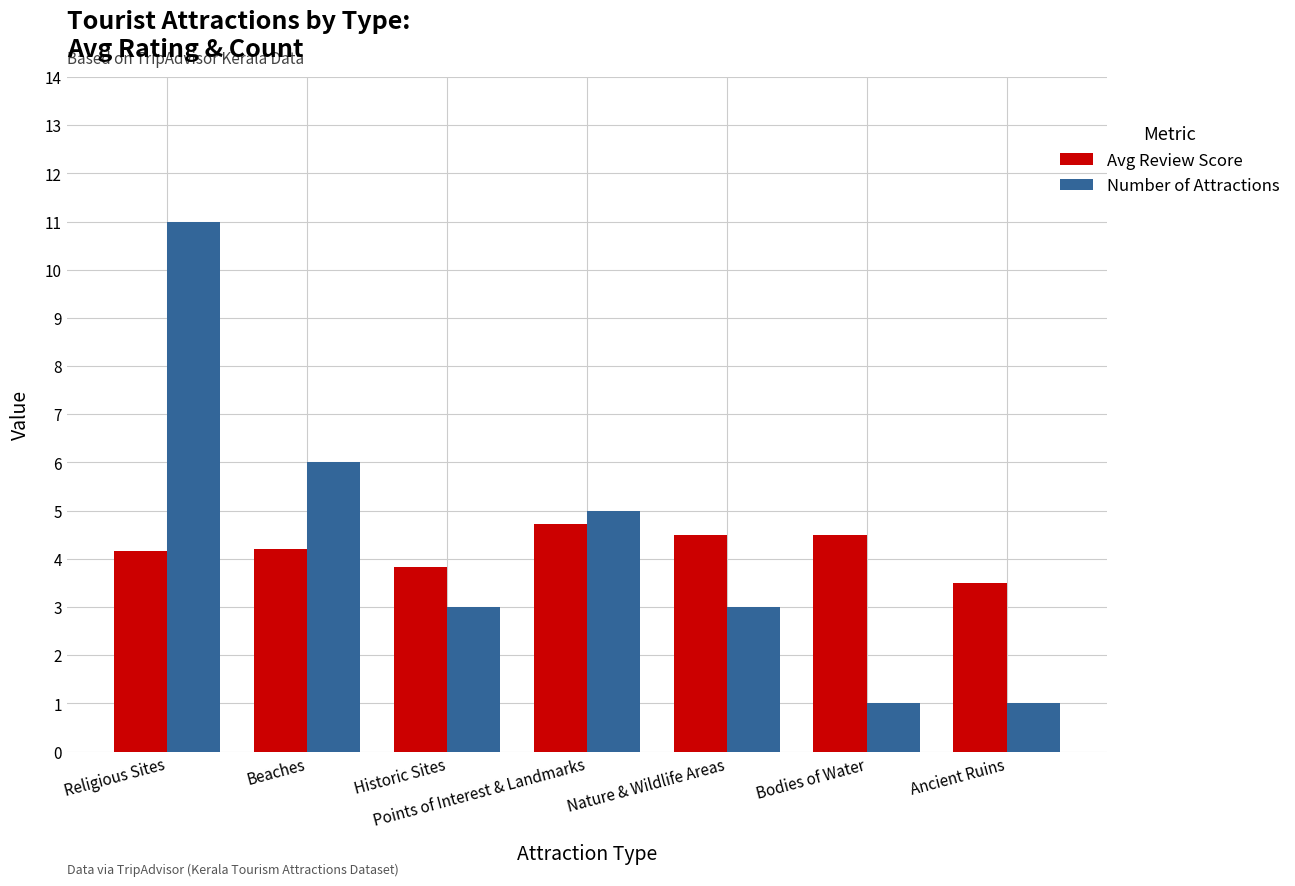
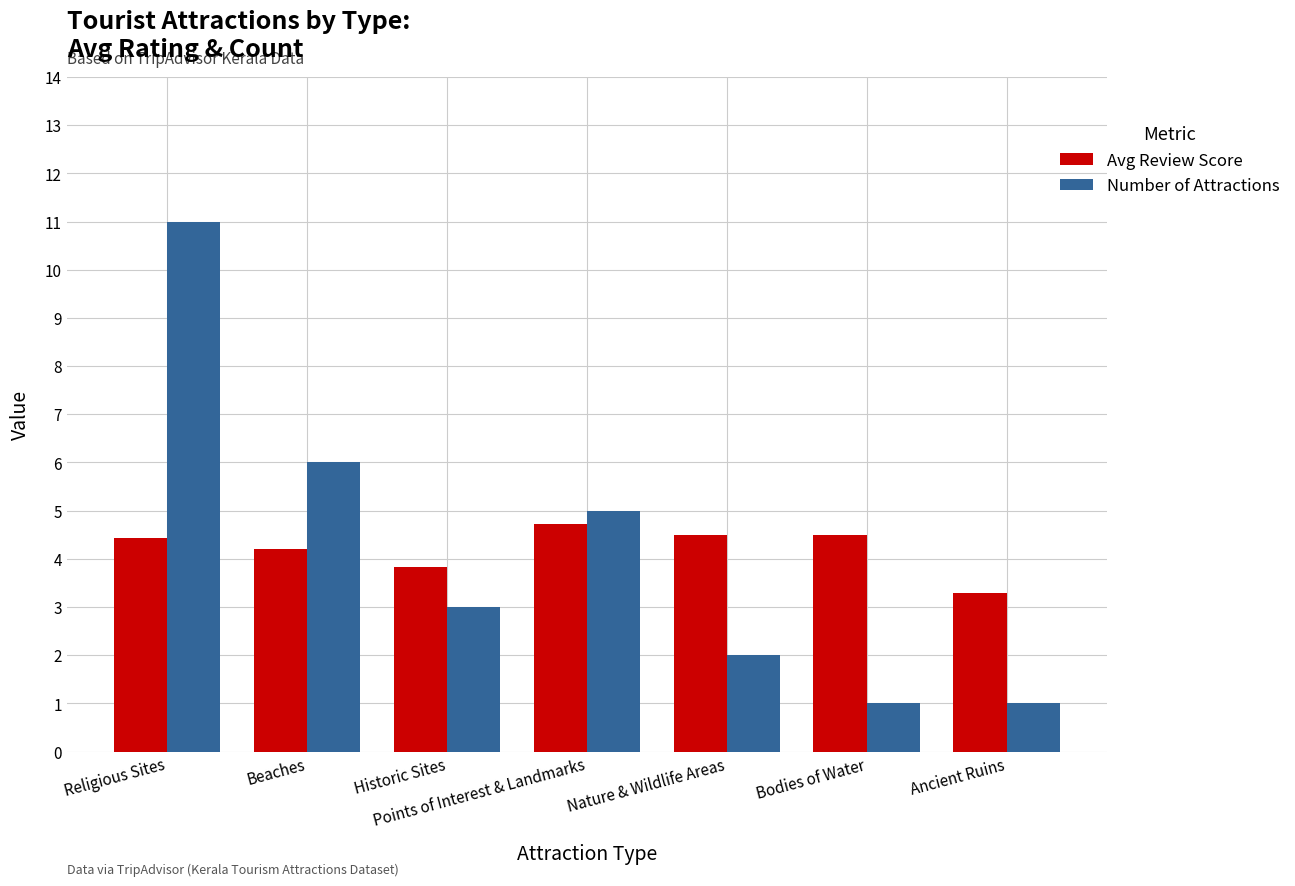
Avg Review Score, Religious Sites: 4.2 -> 4.4
Number of Attractions, Nature & Wildlife Areas: 3 -> 2
Avg Review Score, Ancient Ruins: 3.5 -> 3.3
